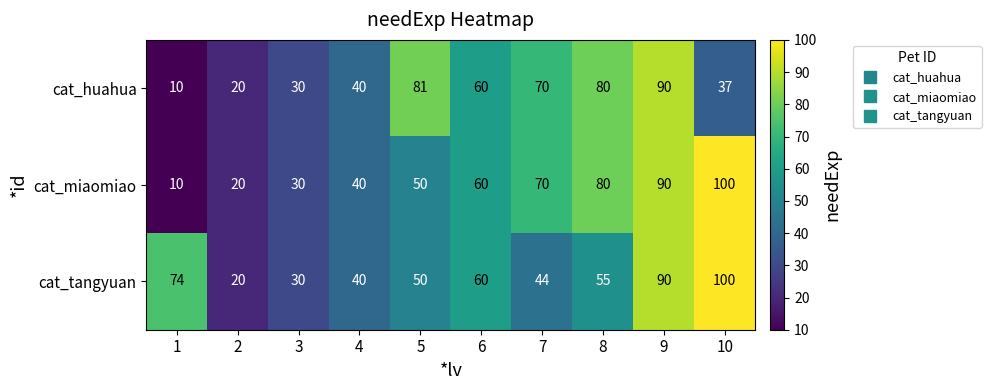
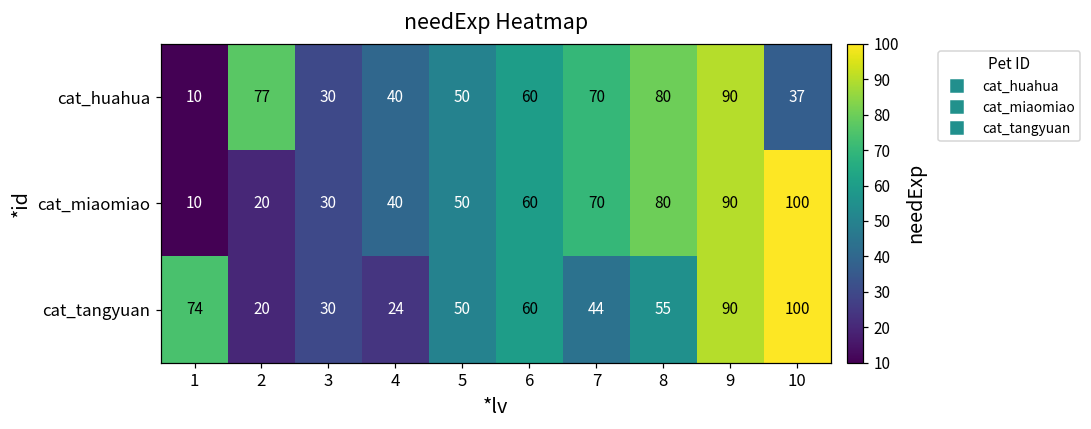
cat_huahua, 2: 20 -> 77
cat_huahua, 5: 81 -> 50
cat_tangyuan, 4: 40 -> 24
